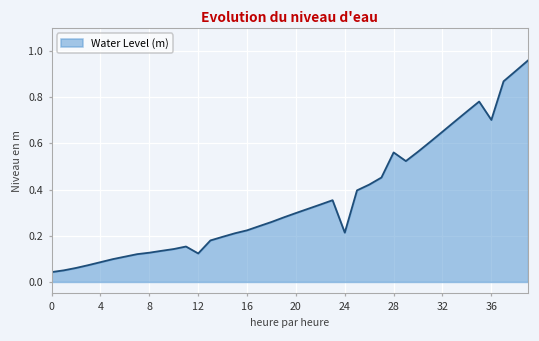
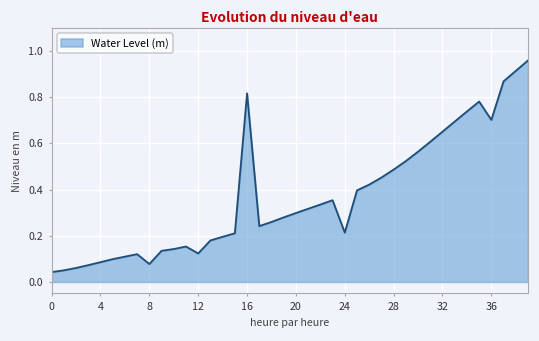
8: 0.13 -> 0.08
16: 0.22 -> 0.82
28: 0.56 -> 0.49
